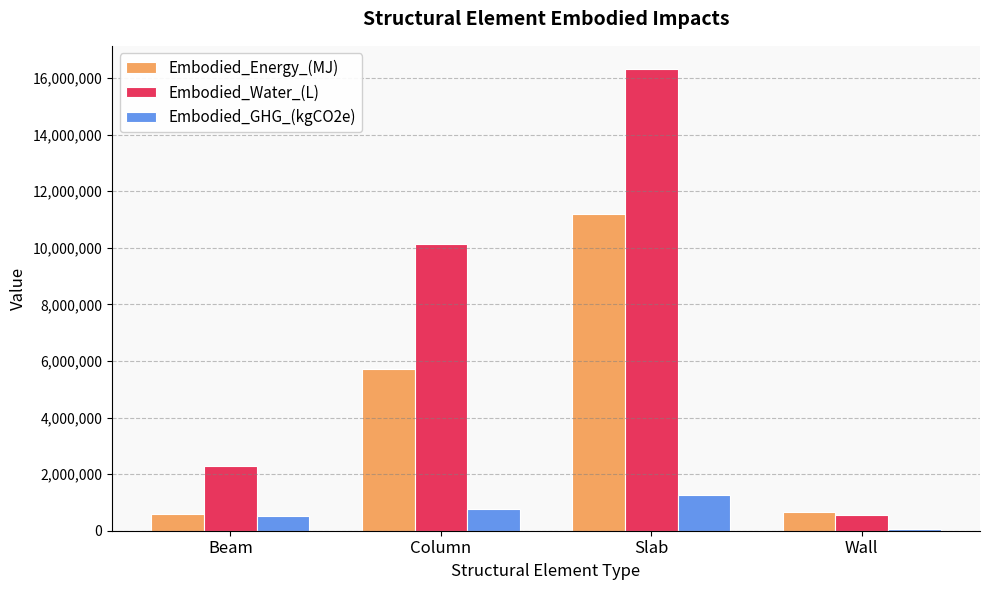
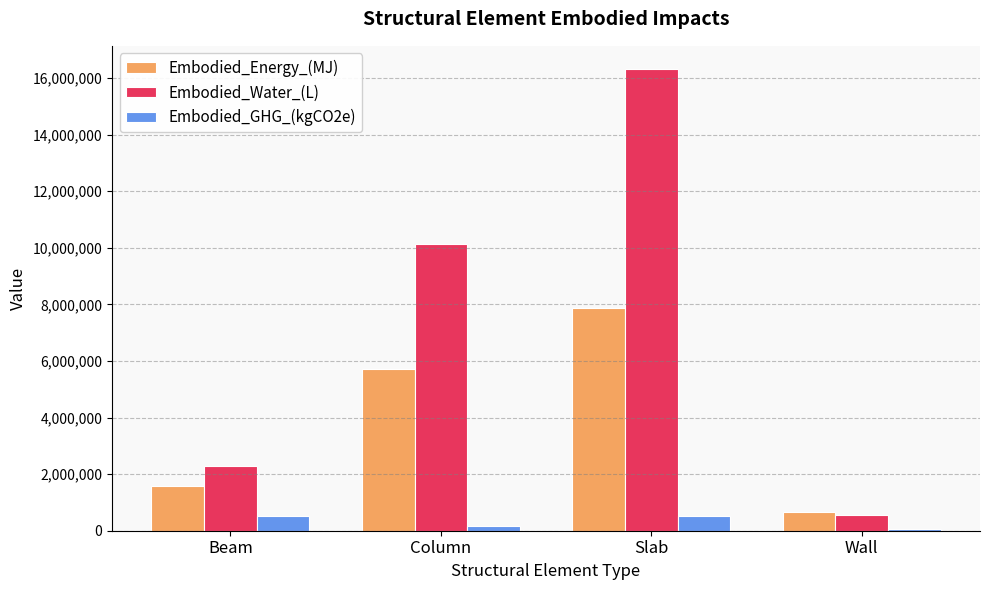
Embodied_Energy_(MJ), Beam: 600,000 -> 1,600,000
Embodied_GHG_(kgCO2e), Column: 800,000 -> 200,000
Embodied_Energy_(MJ), Slab: 11,200,000 -> 7,900,000
Embodied_GHG_(kgCO2e), Slab: 1,300,000 -> 500,000
